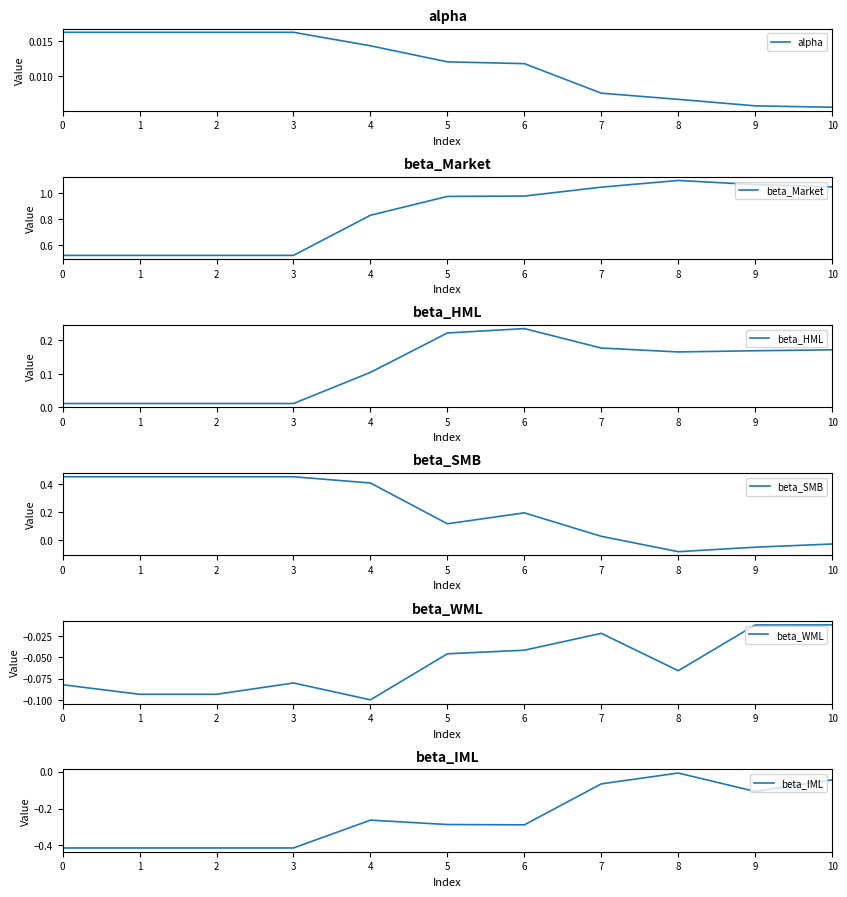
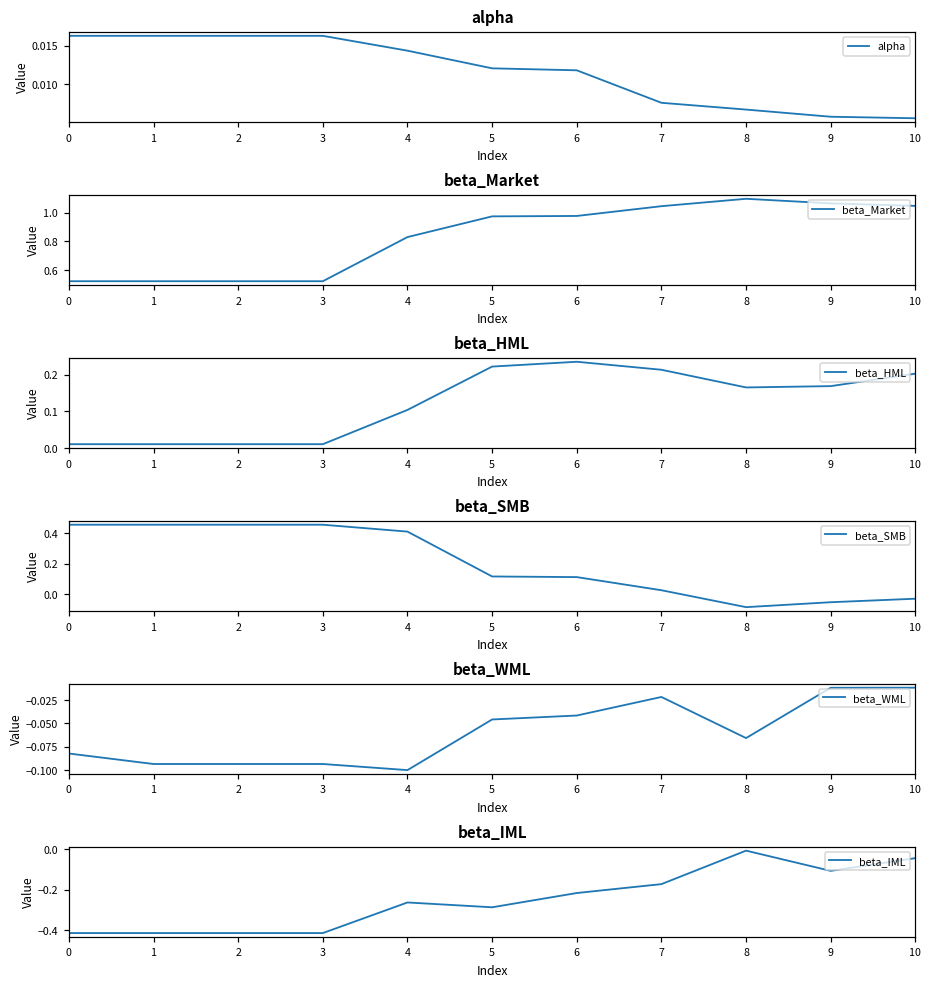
beta_HML, 7: 0.18 -> 0.21
beta_HML, 10: 0.17 -> 0.20
beta_SMB, 6: 0.20 -> 0.11
beta_WML, 3: -0.08 -> -0.09
beta_IML, 6: -0.29 -> -0.22
beta_IML, 7: -0.07 -> -0.17
